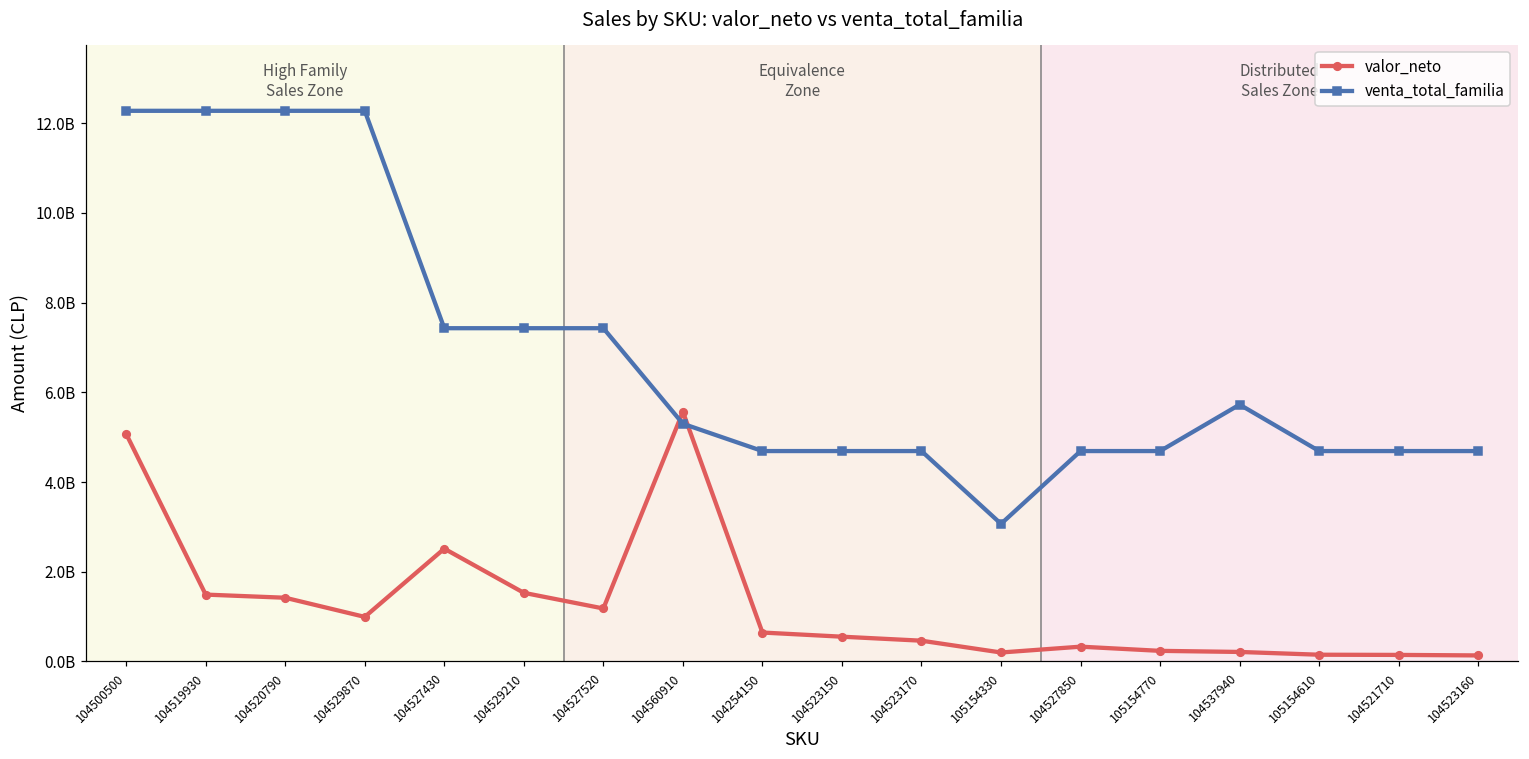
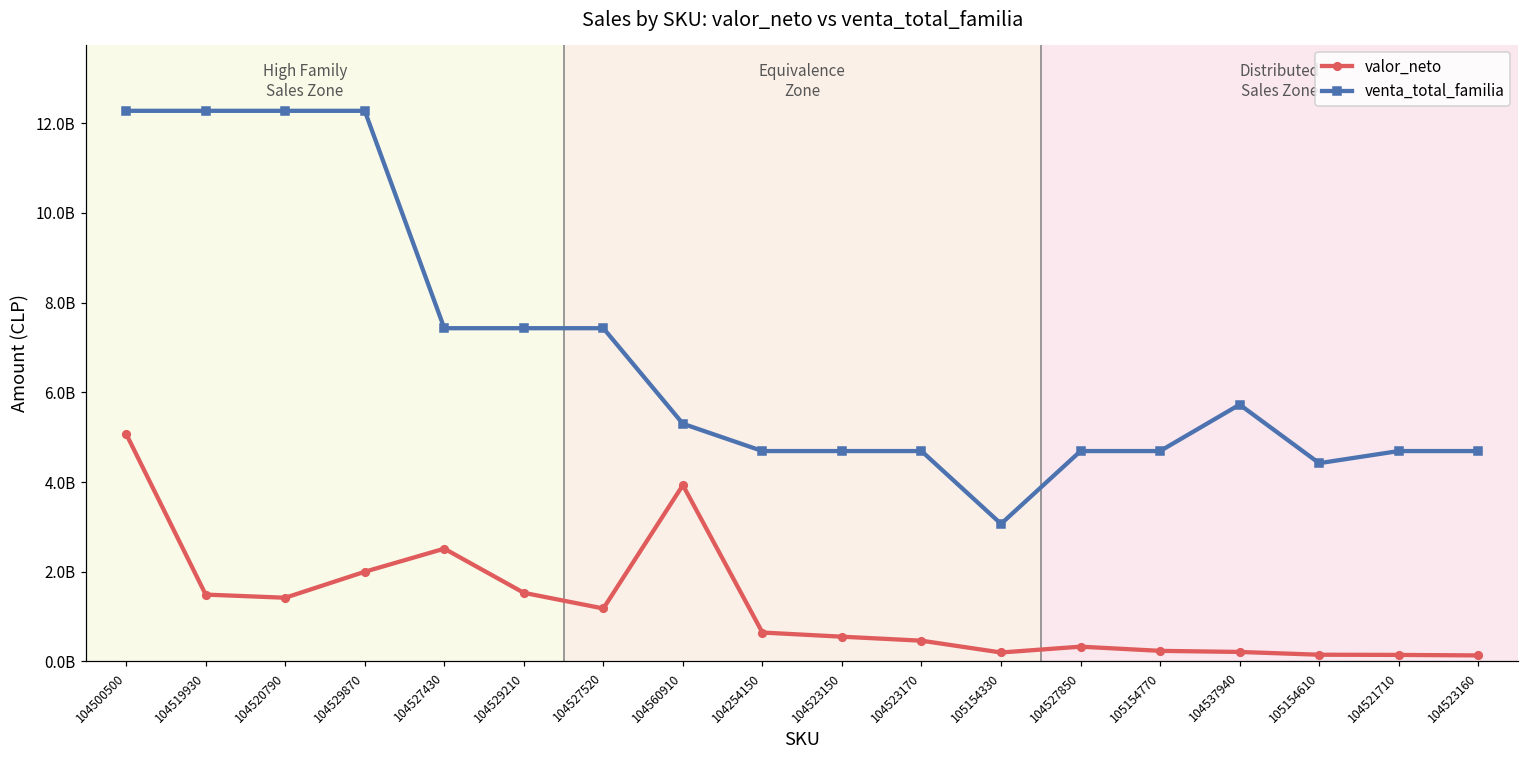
valor_neto, 104529870: 1000000000 -> 2000000000
valor_neto, 104560910: 5600000000 -> 3900000000
venta_total_familia, 105154610: 4700000000 -> 4400000000
